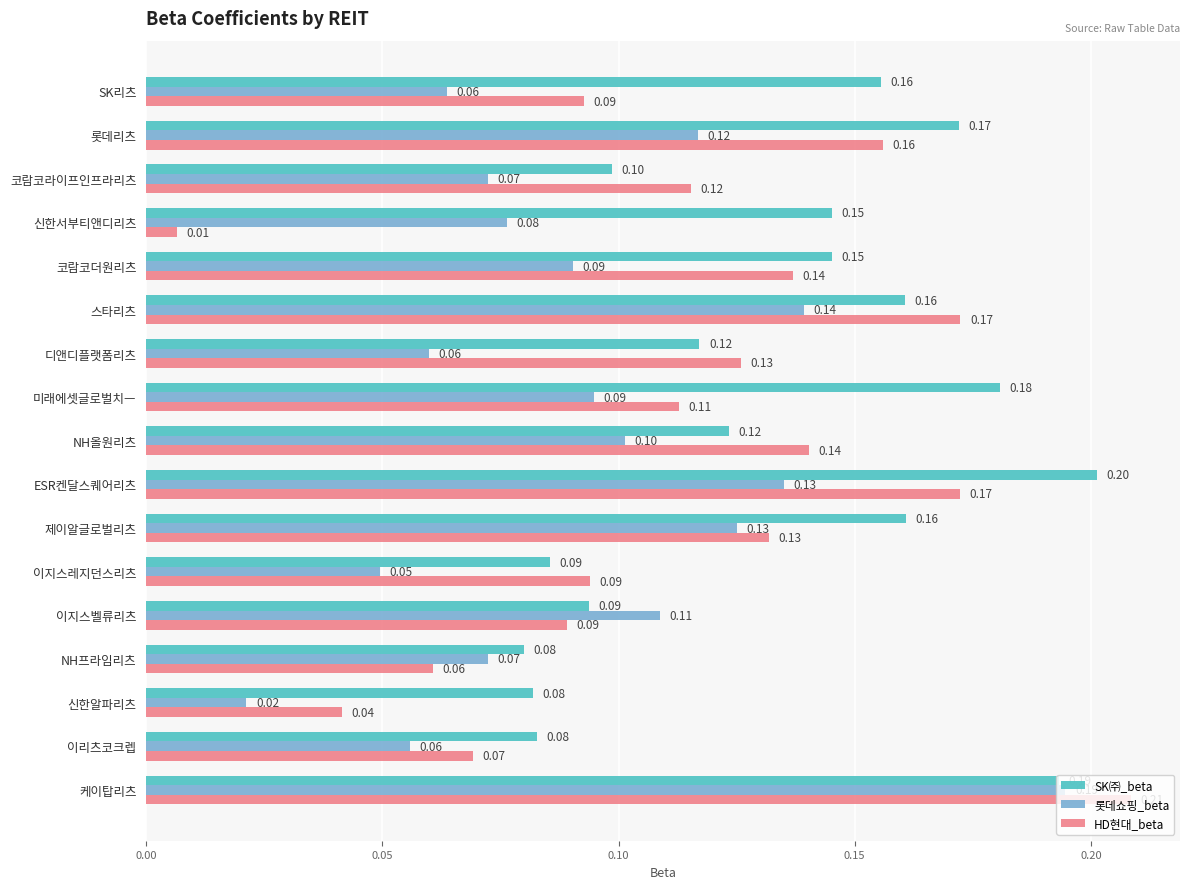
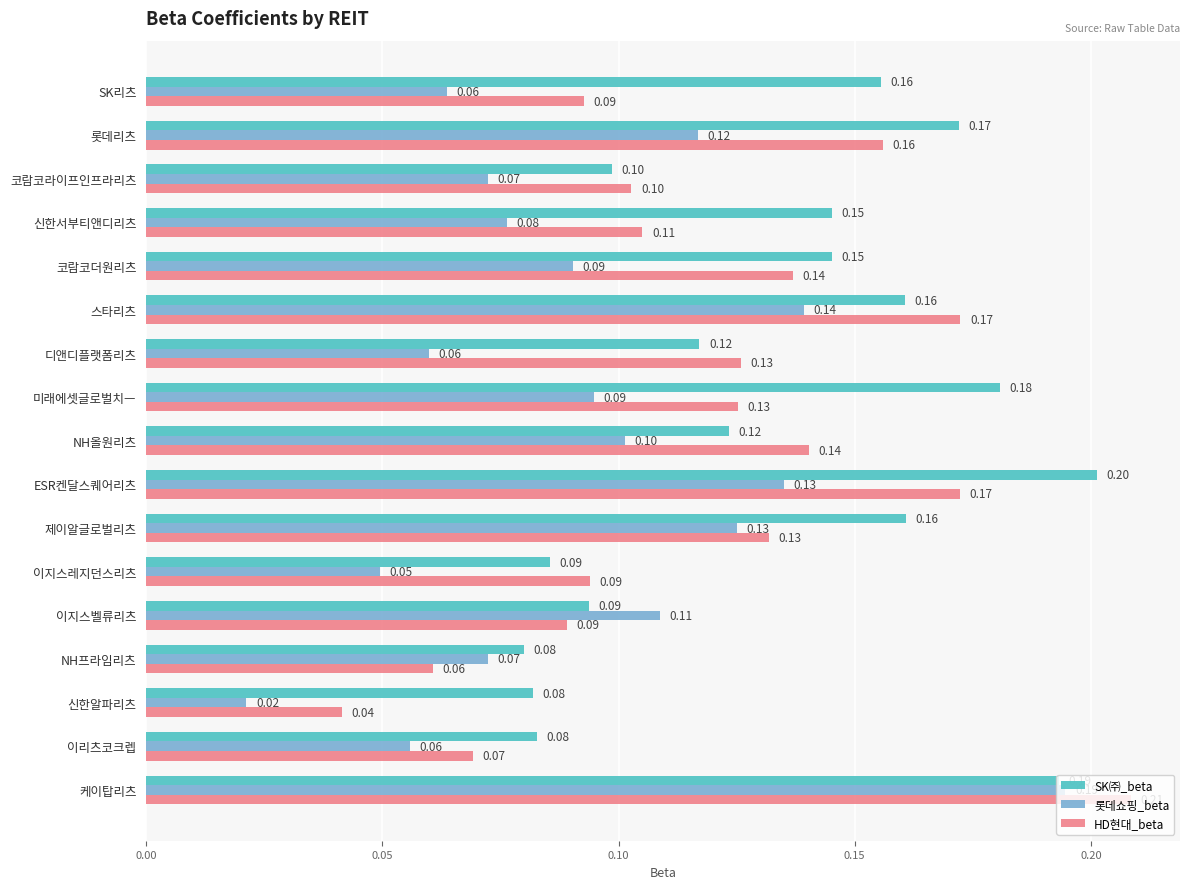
HD현대_beta, 코람코라이프인프라리츠: 0.12 -> 0.10
HD현대_beta, 신한서부티앤디리츠: 0.01 -> 0.11
HD현대_beta, 미래에셋글로벌치ㅡ: 0.11 -> 0.13
